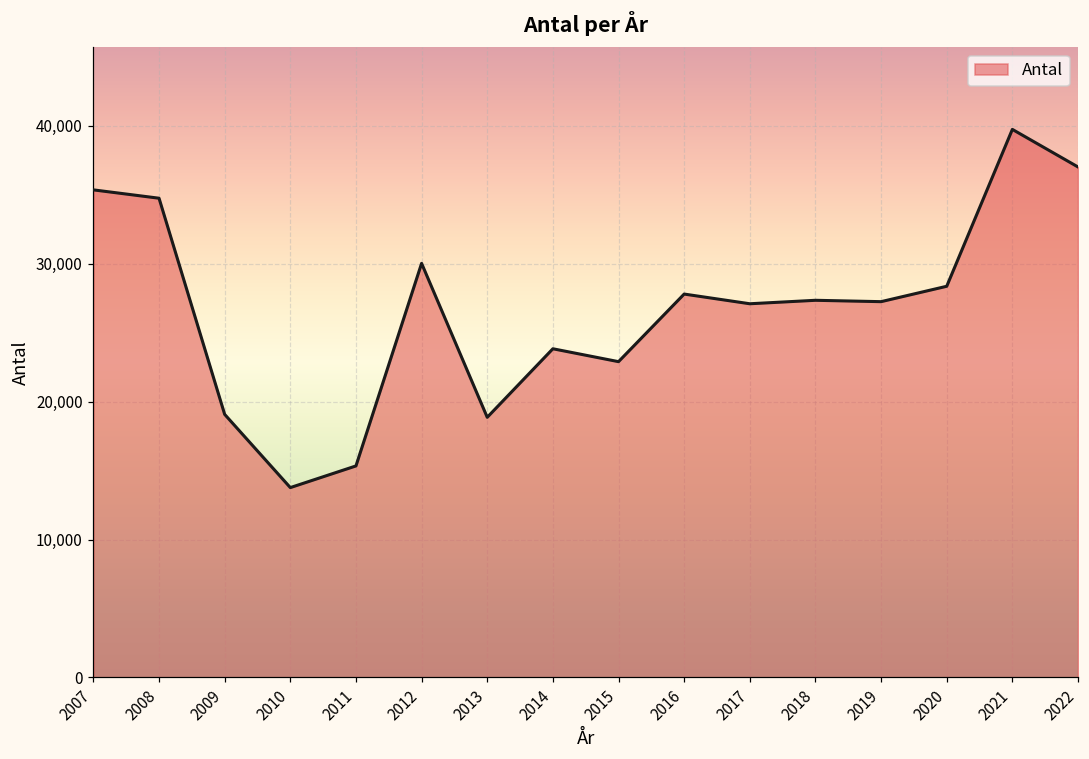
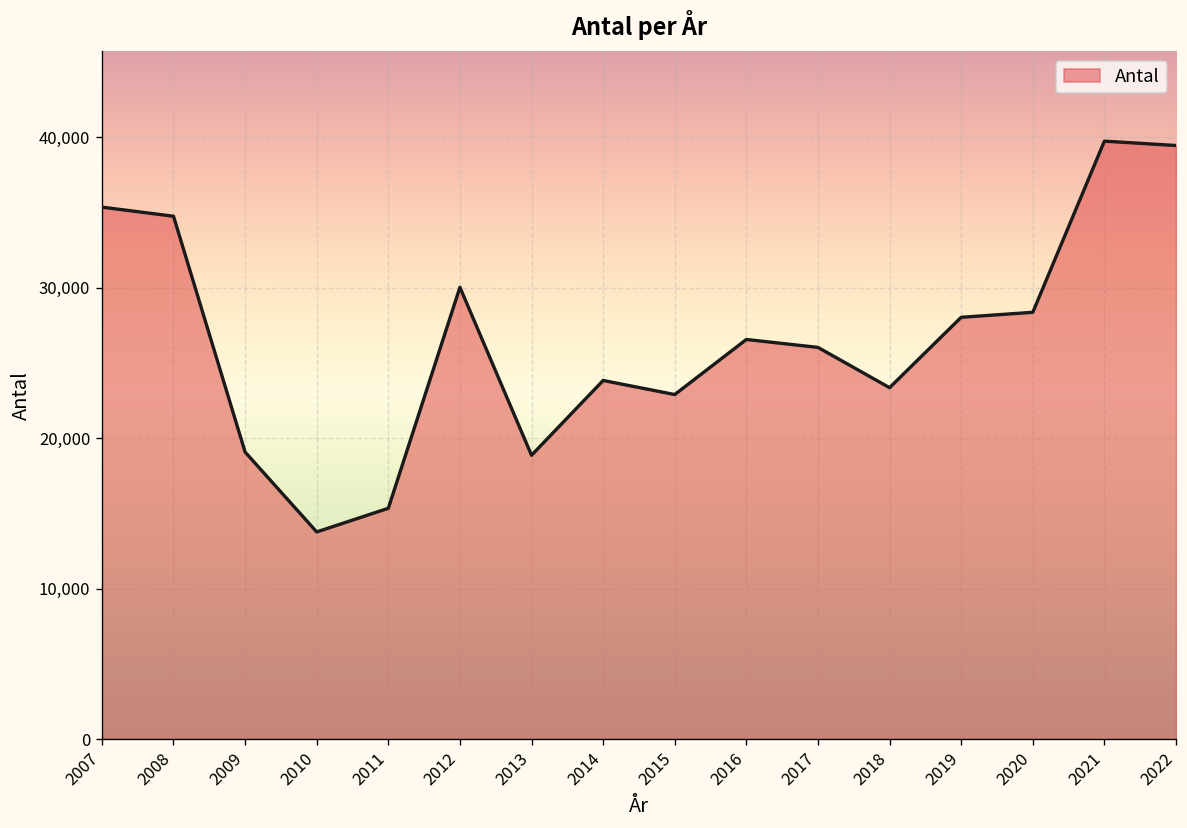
2016: 27,800 -> 26,600
2017: 27,100 -> 26,000
2018: 27,300 -> 23,400
2019: 27,200 -> 28,000
2022: 37,000 -> 39,500
